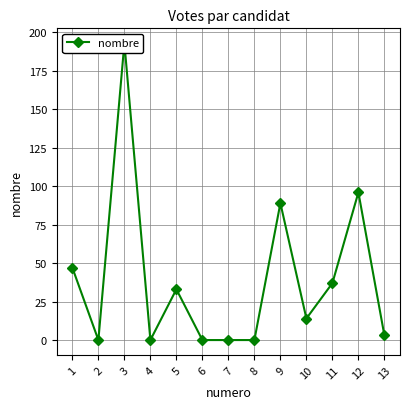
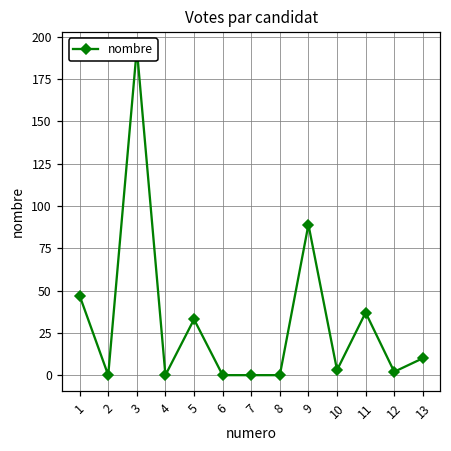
10: 14 -> 3
12: 96 -> 2
13: 3 -> 10
